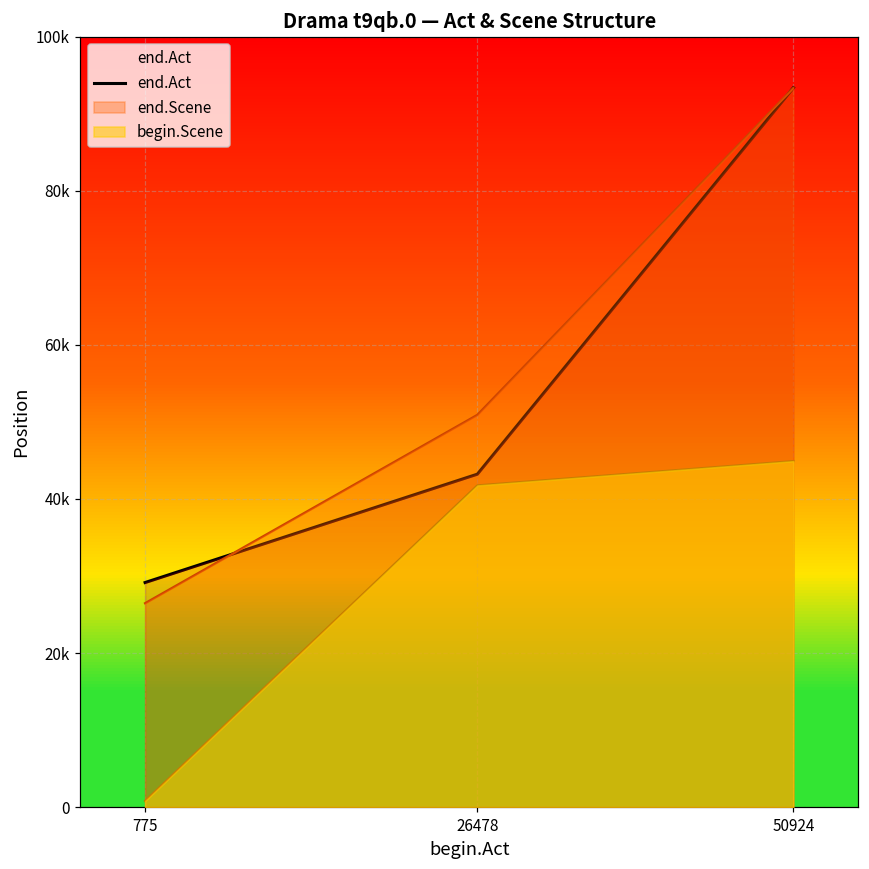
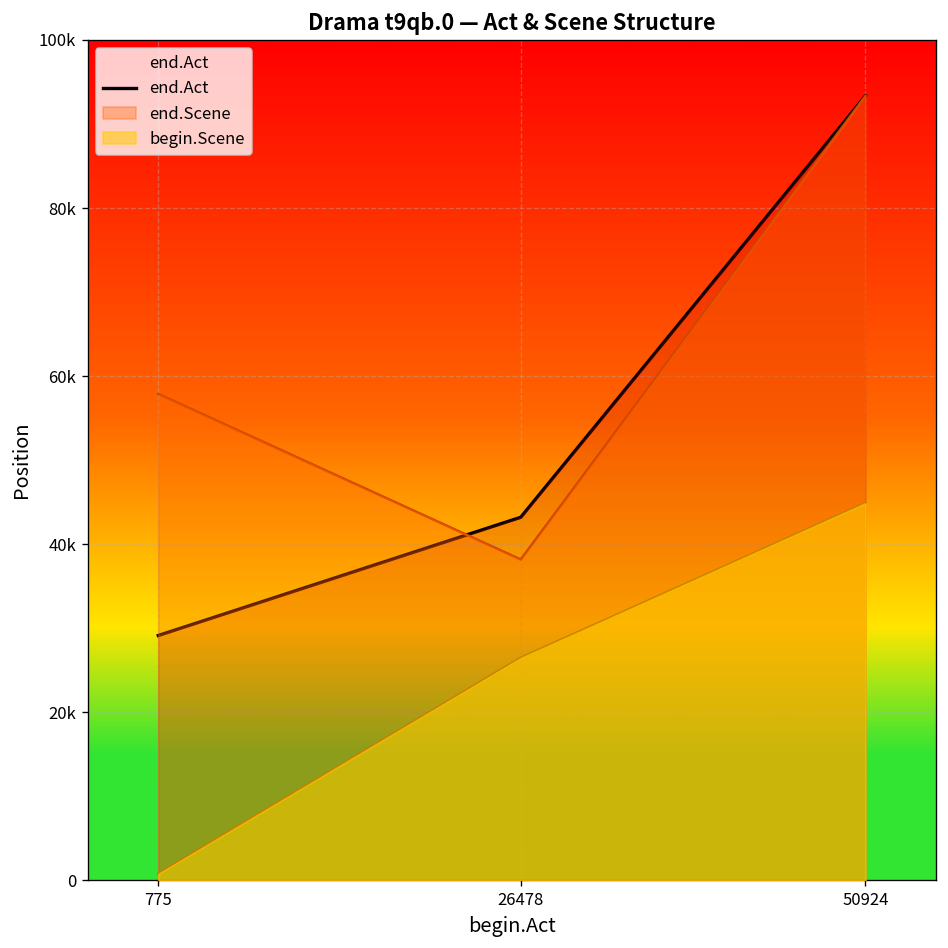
end.Scene, 775: 26000 -> 58000
end.Scene, 26478: 51000 -> 38000
begin.Scene, 26478: 42000 -> 26000
